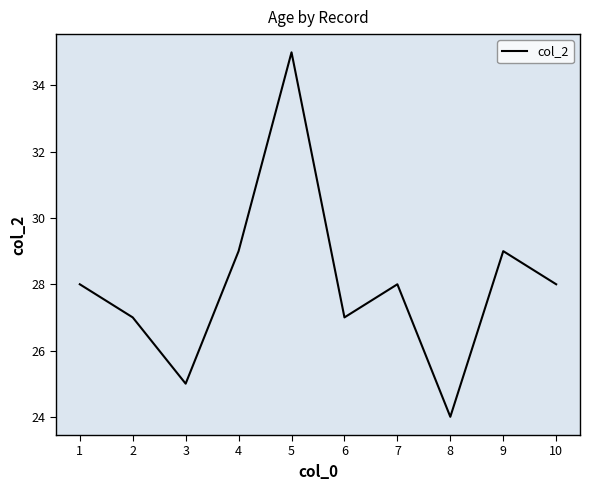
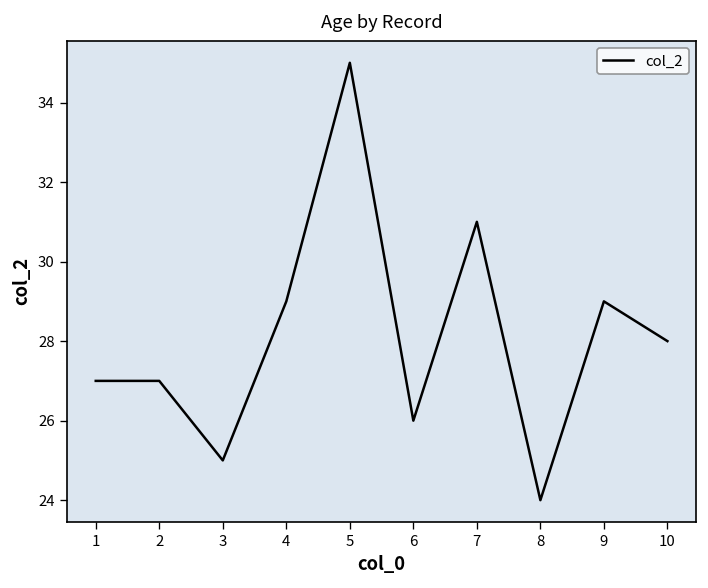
1: 28 -> 27
6: 27 -> 26
7: 28 -> 31
